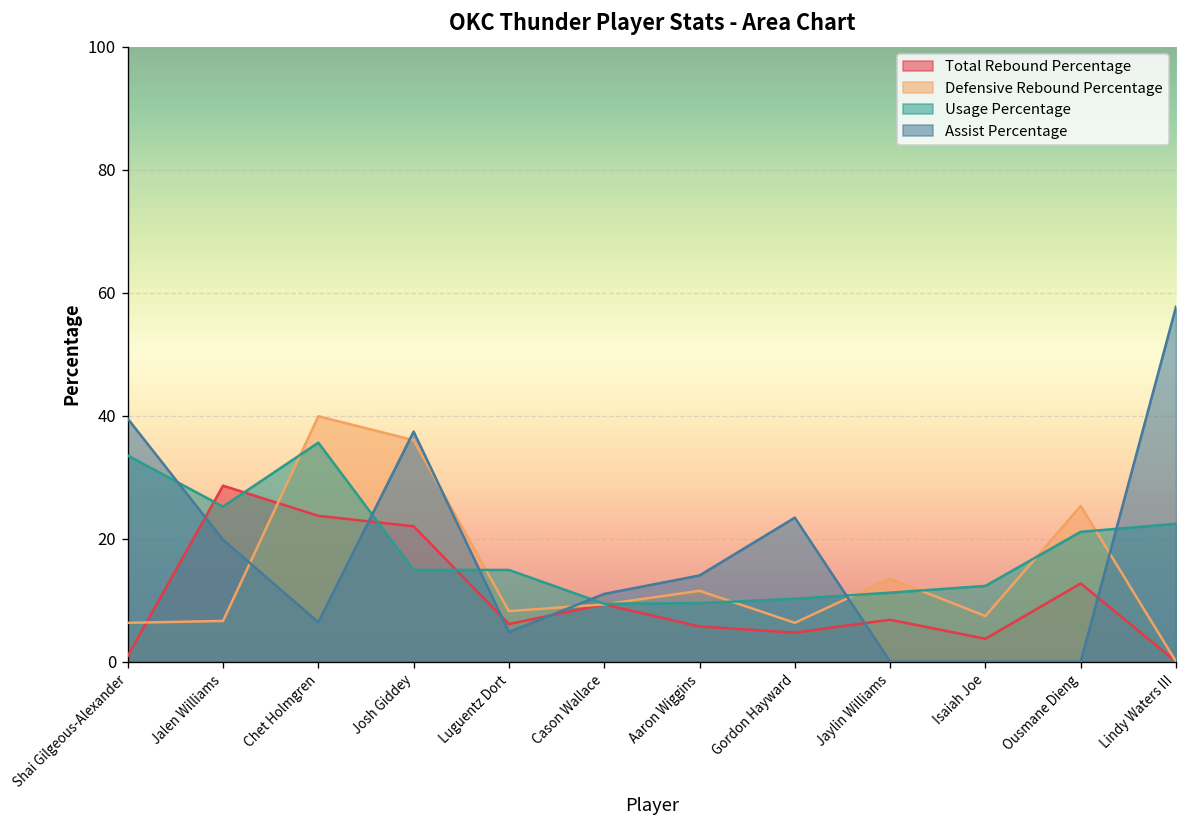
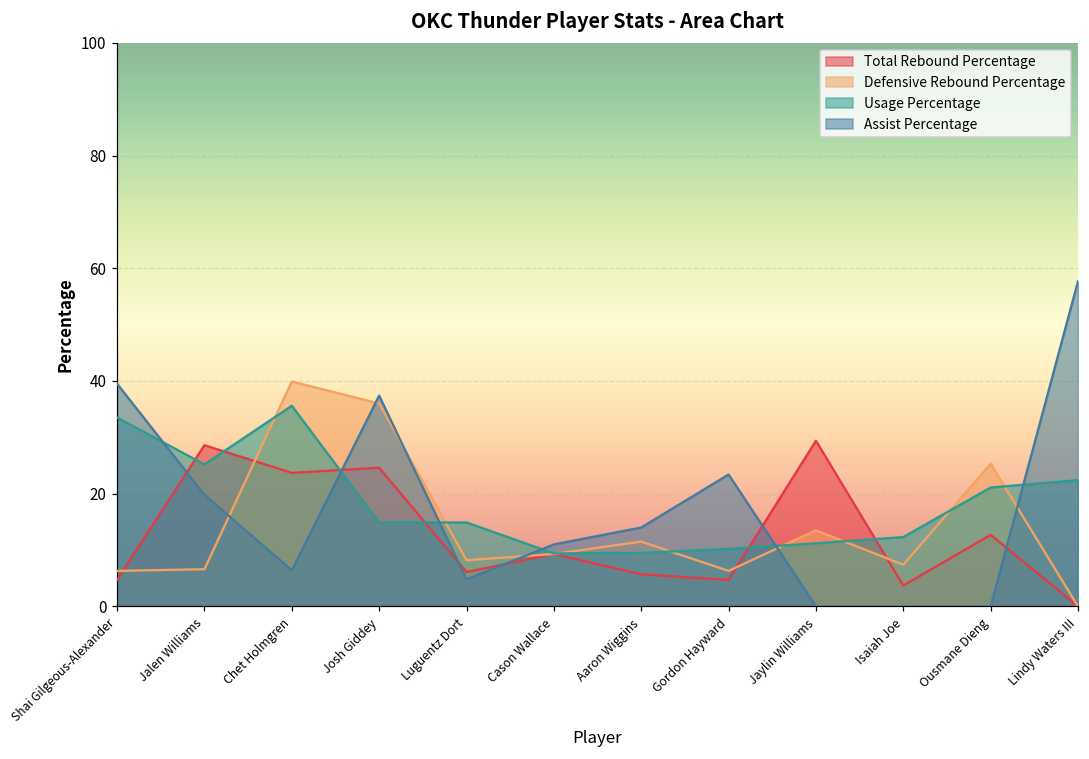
Total Rebound Percentage, Shai Gilgeous-Alexander: 1 -> 5
Total Rebound Percentage, Josh Giddey: 22 -> 25
Total Rebound Percentage, Jaylin Williams: 7 -> 29
